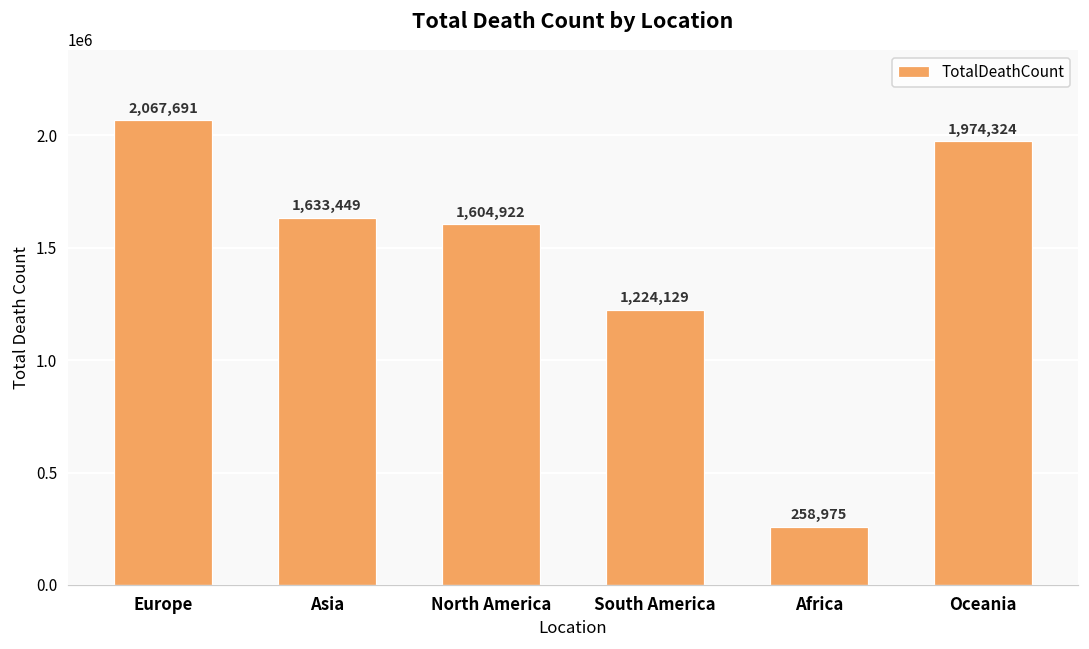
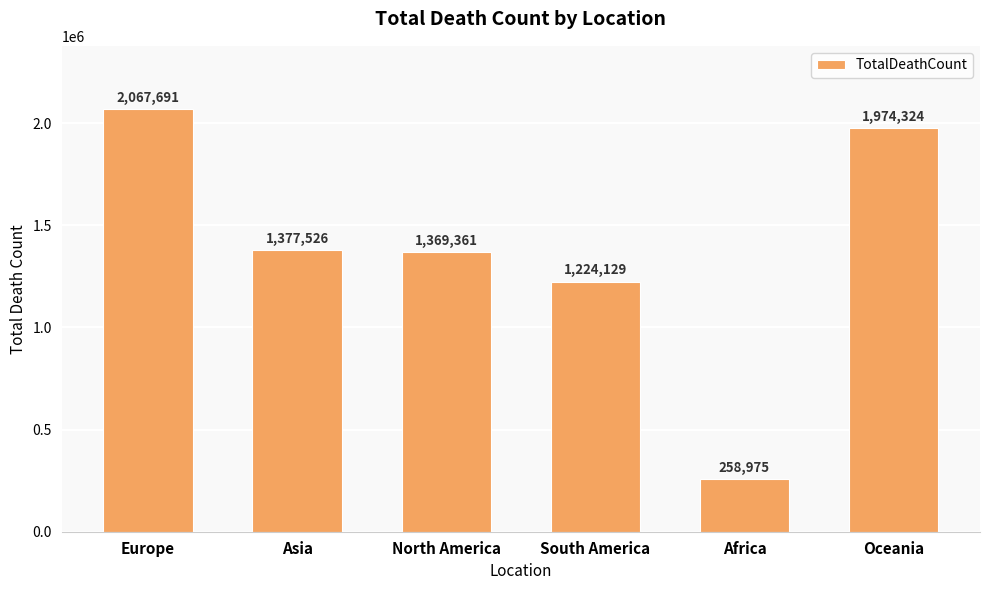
Asia: 1,633,449 -> 1,377,526
North America: 1,604,922 -> 1,369,361
